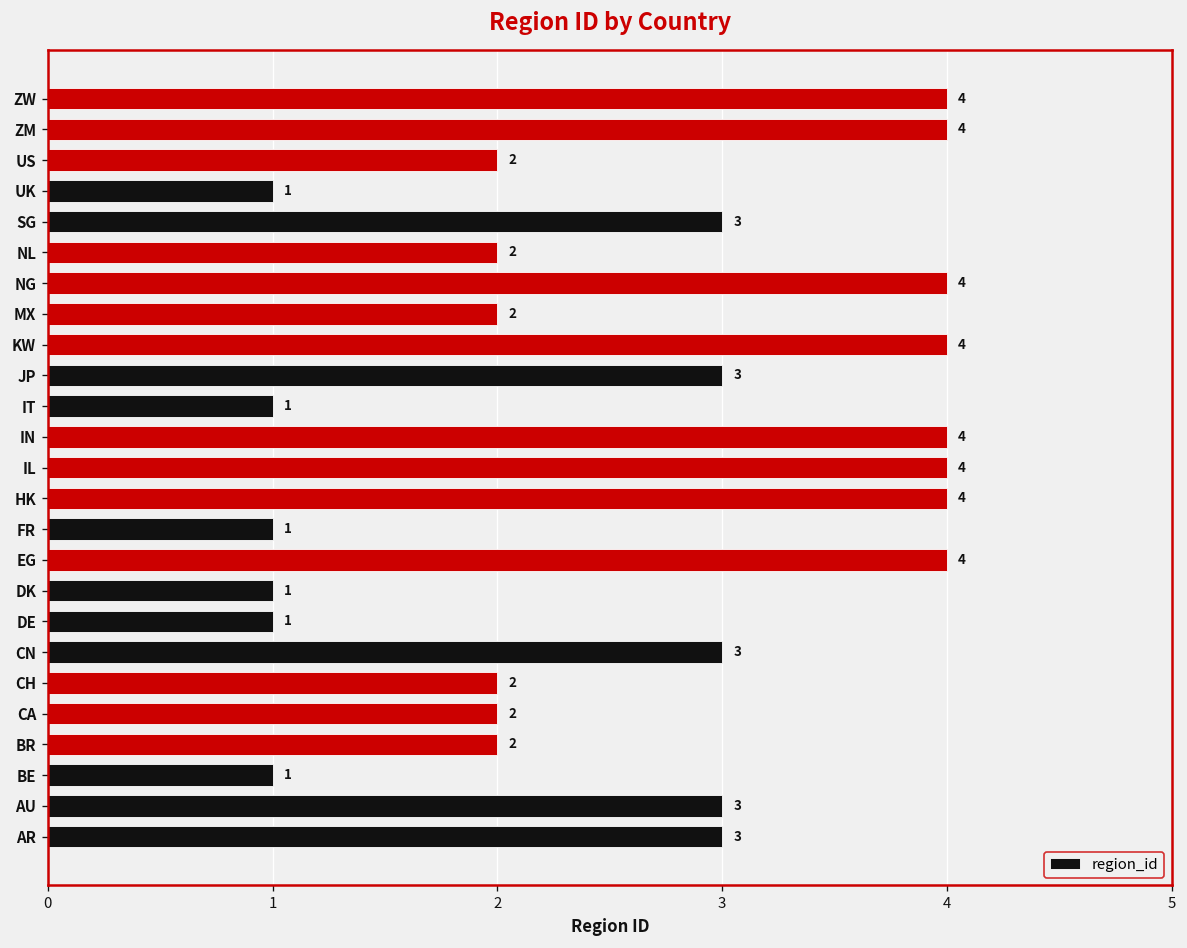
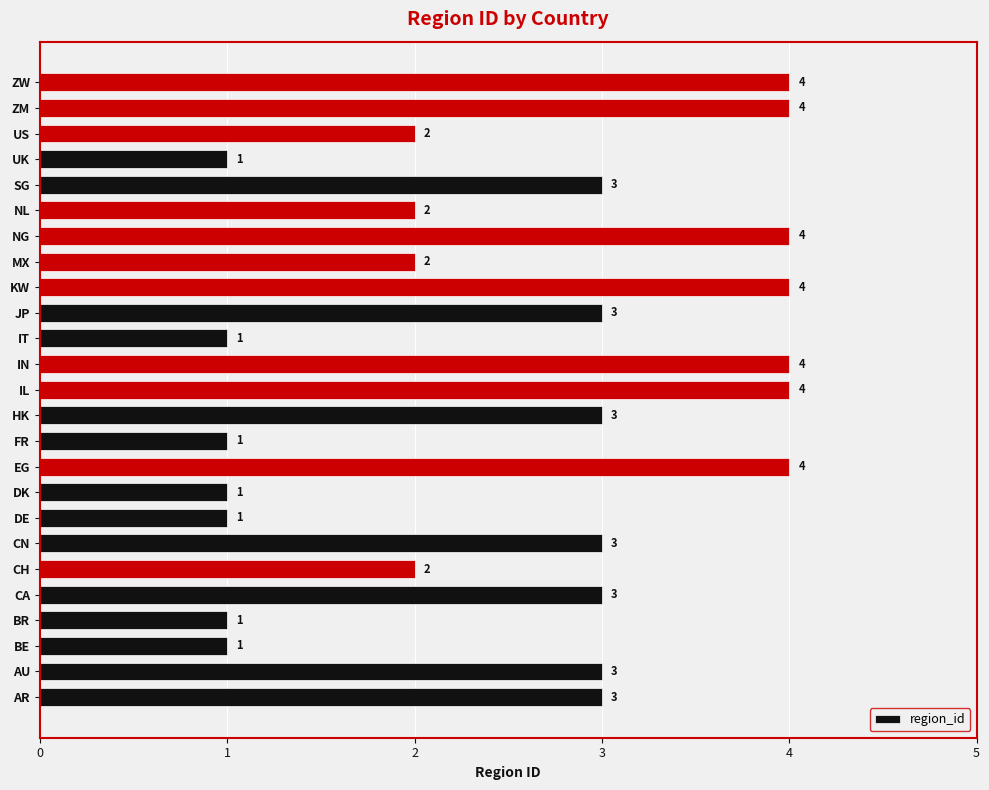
HK: 4 -> 3
CA: 2 -> 3
BR: 2 -> 1
